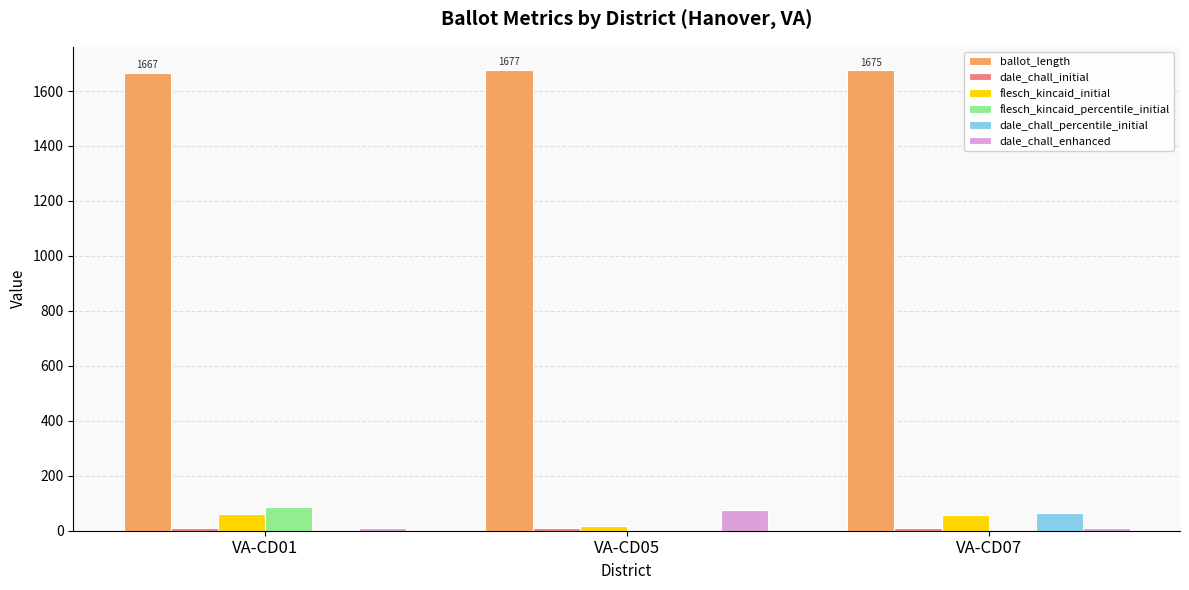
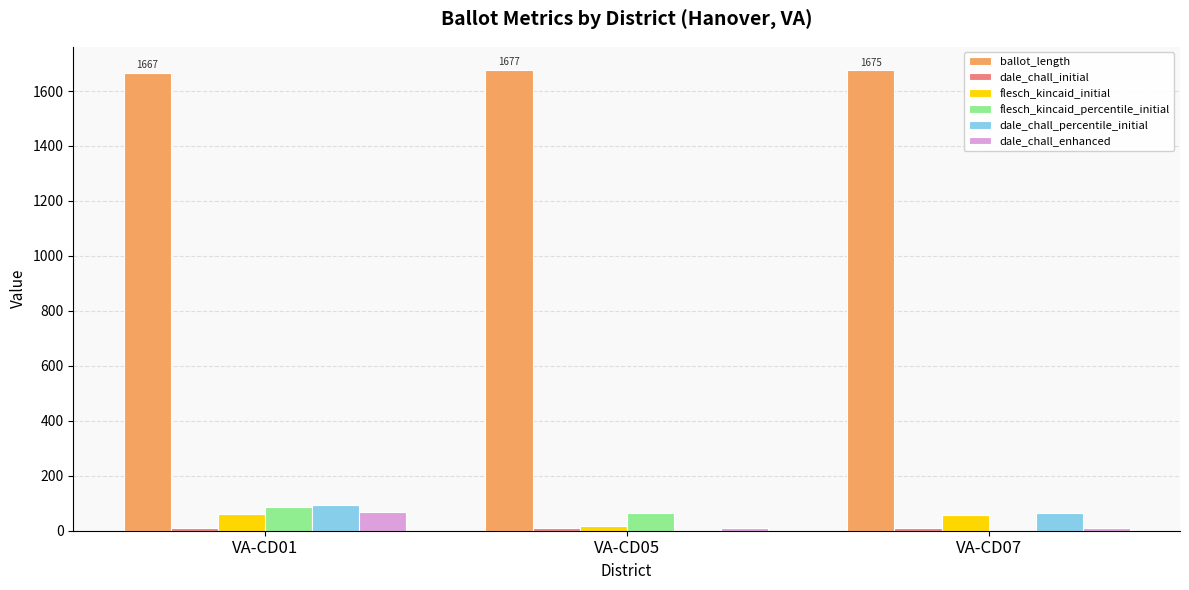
dale_chall_percentile_initial, VA-CD01: 0 -> 90
dale_chall_enhanced, VA-CD01: 10 -> 70
flesch_kincaid_percentile_initial, VA-CD05: 0 -> 60
dale_chall_enhanced, VA-CD05: 80 -> 10
